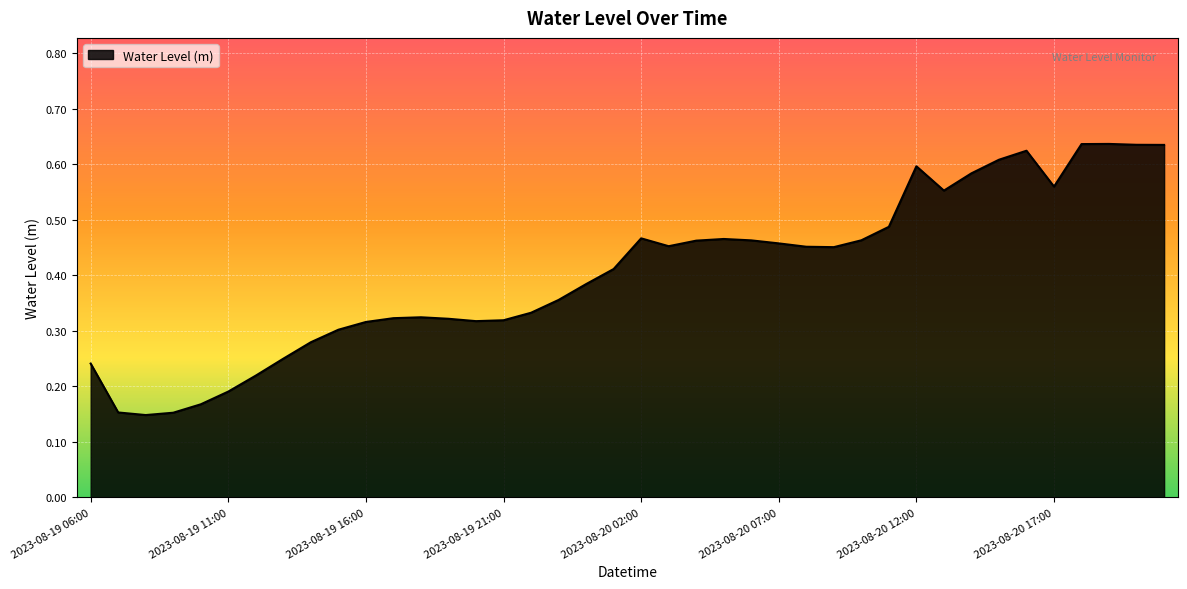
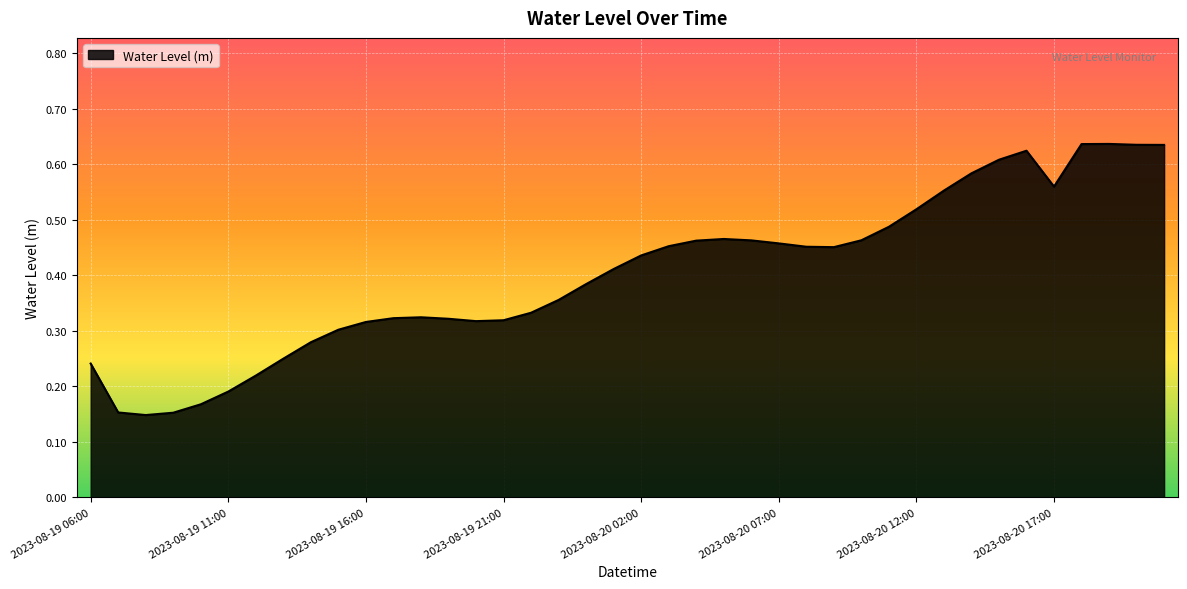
2023-08-20 02:00: 0.47 -> 0.44
2023-08-20 12:00: 0.60 -> 0.52
